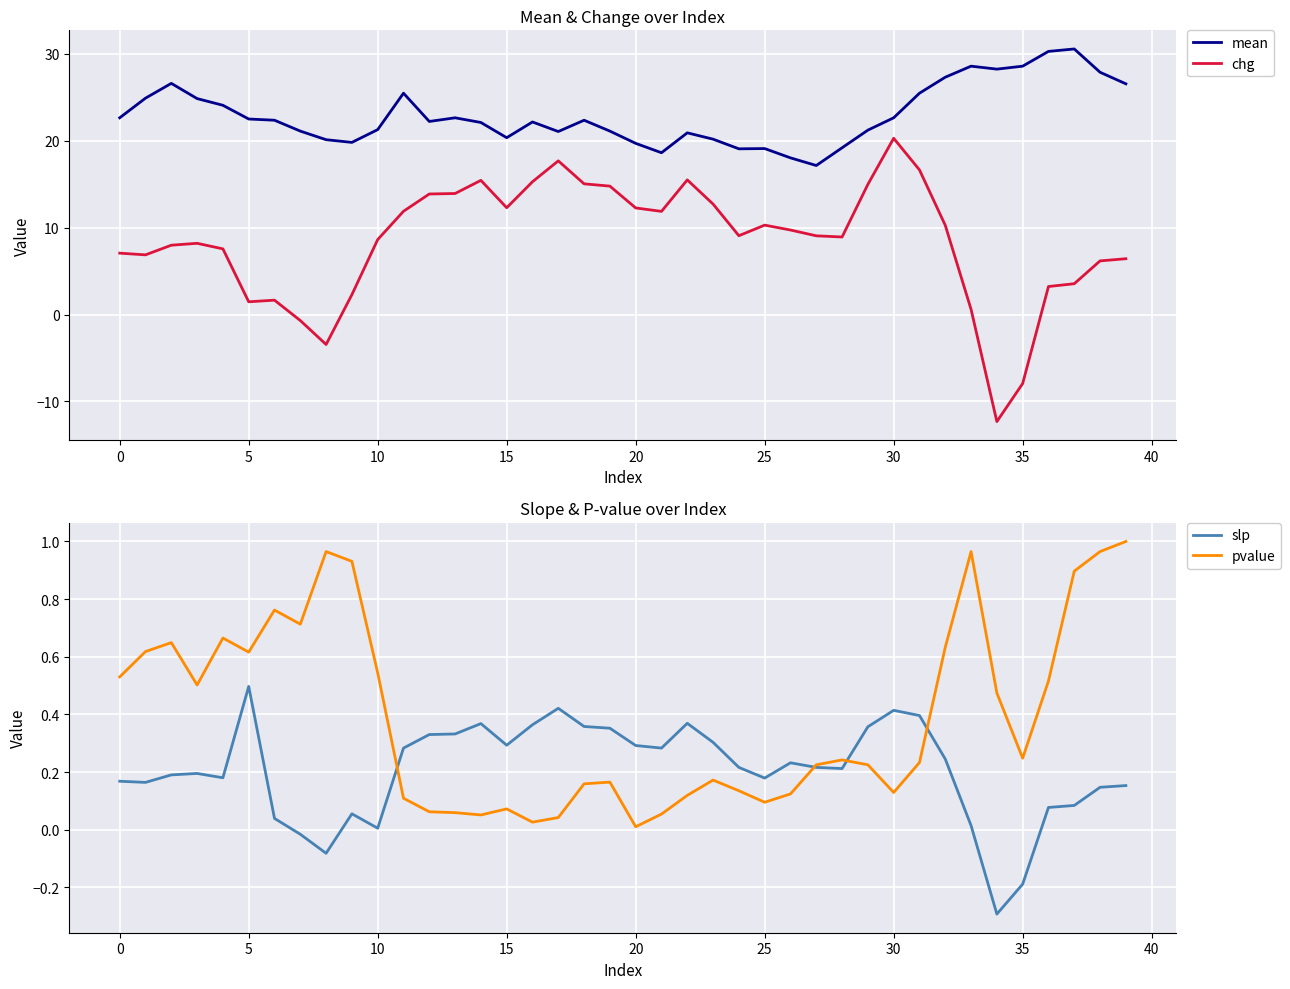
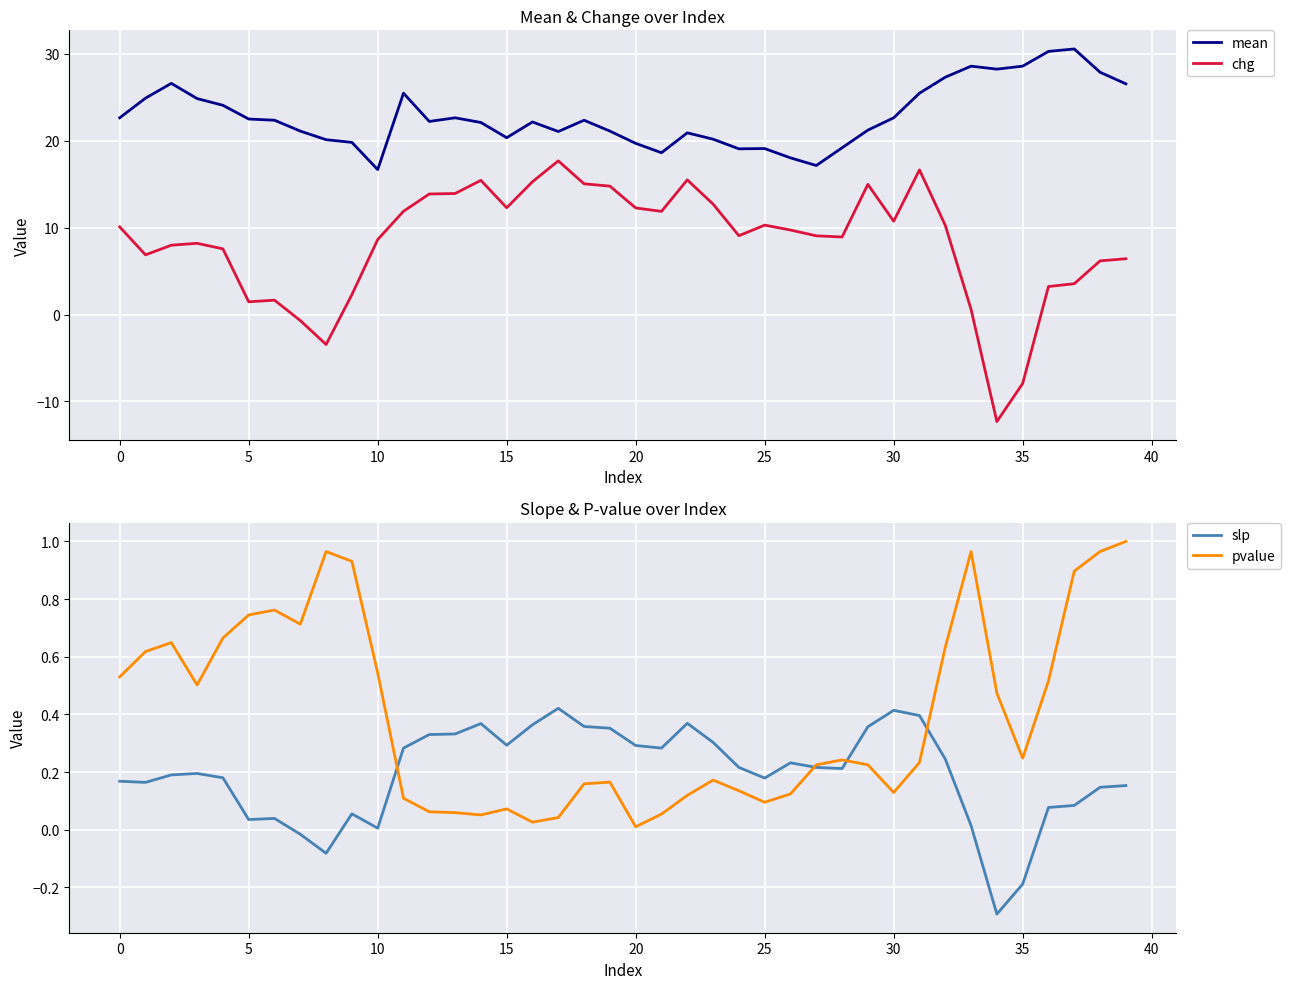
Mean & Change over Index, chg, 0: 7 -> 10
Mean & Change over Index, mean, 10: 21 -> 17
Mean & Change over Index, chg, 30: 20 -> 11
Slope & P-value over Index, slp, 5: 0.50 -> 0.04
Slope & P-value over Index, pvalue, 5: 0.62 -> 0.75
